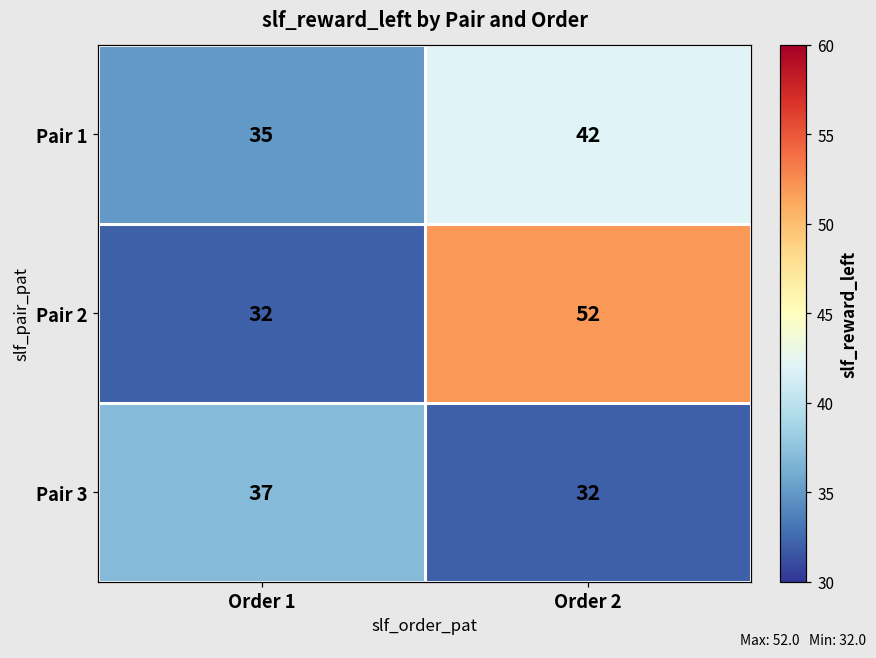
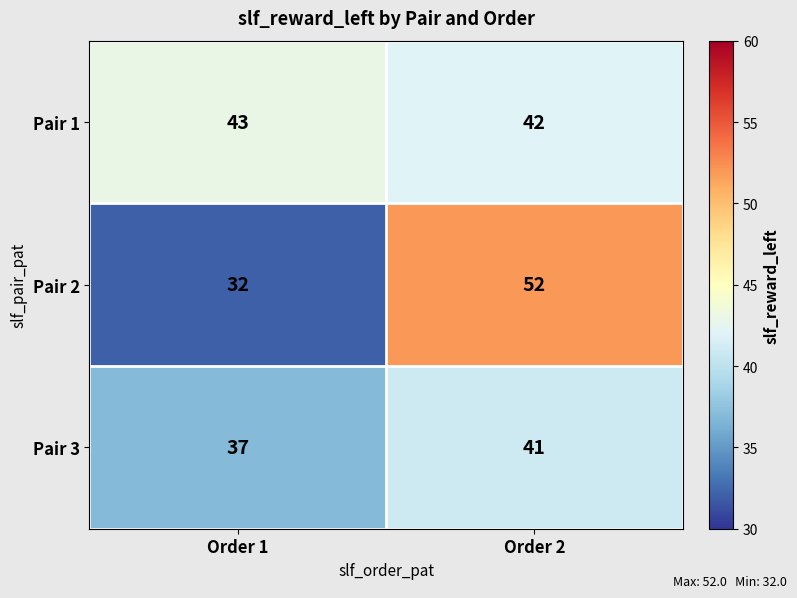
Pair 1, Order 1: 35 -> 43
Pair 3, Order 2: 32 -> 41
